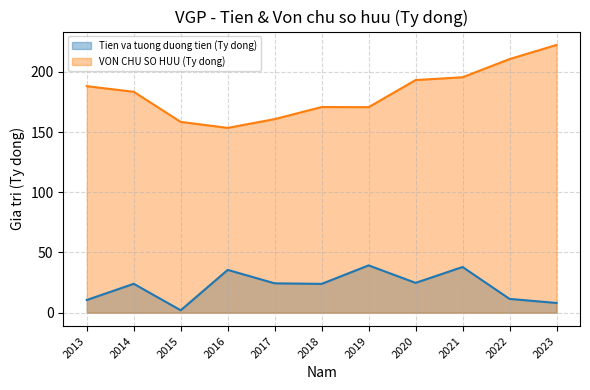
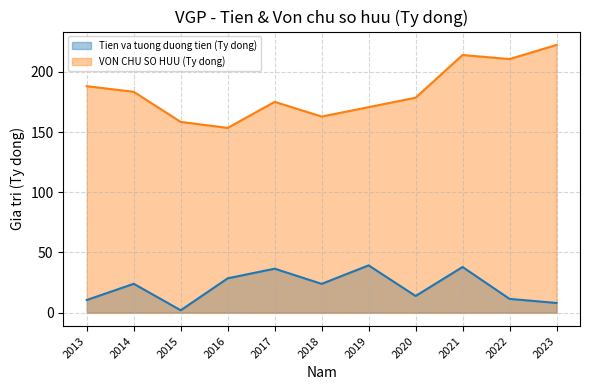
Tien va tuong duong tien (Ty dong), 2016: 36 -> 29
Tien va tuong duong tien (Ty dong), 2017: 24 -> 37
VON CHU SO HUU (Ty dong), 2017: 161 -> 175
VON CHU SO HUU (Ty dong), 2018: 171 -> 163
Tien va tuong duong tien (Ty dong), 2020: 25 -> 14
VON CHU SO HUU (Ty dong), 2020: 193 -> 179
VON CHU SO HUU (Ty dong), 2021: 196 -> 214
